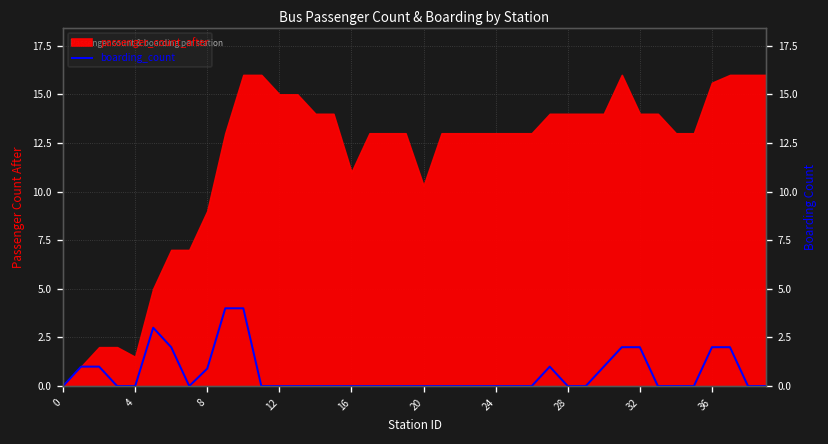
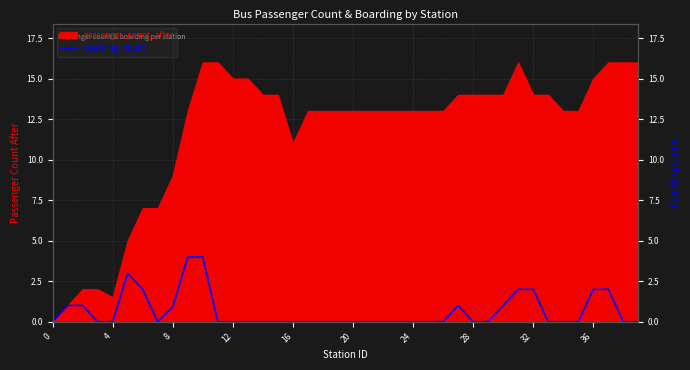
passenger_count_after, 20: 10.3 -> 13.0
passenger_count_after, 36: 15.6 -> 15.0
